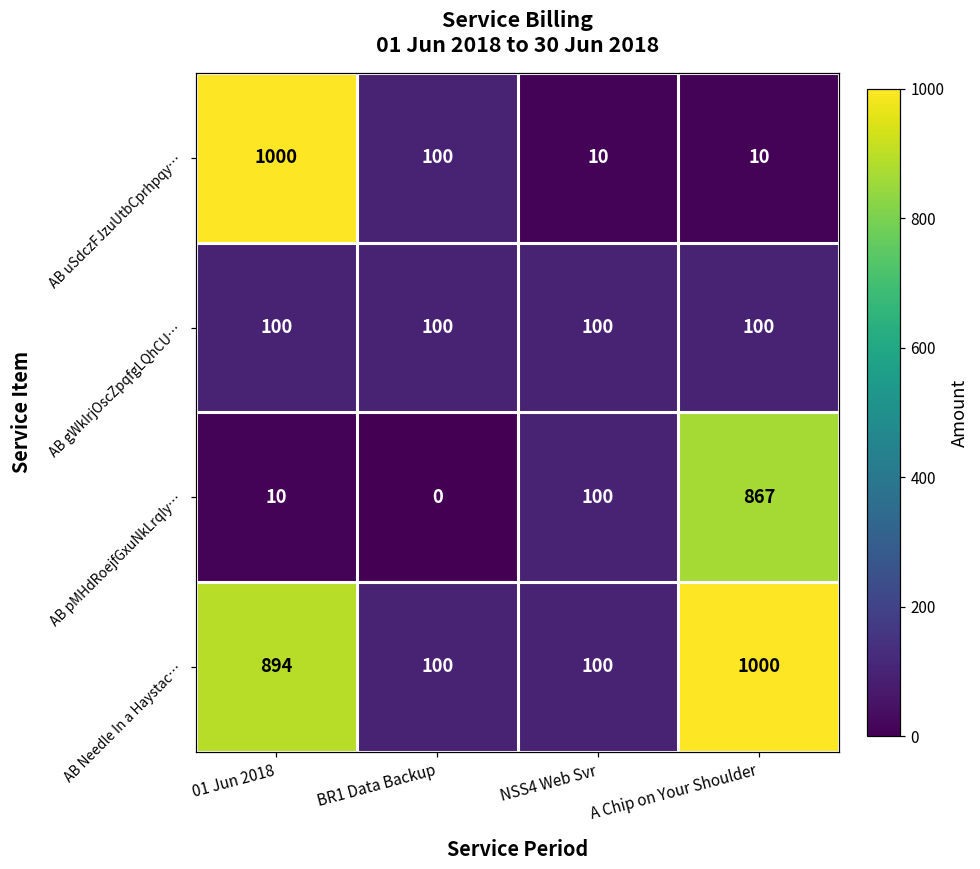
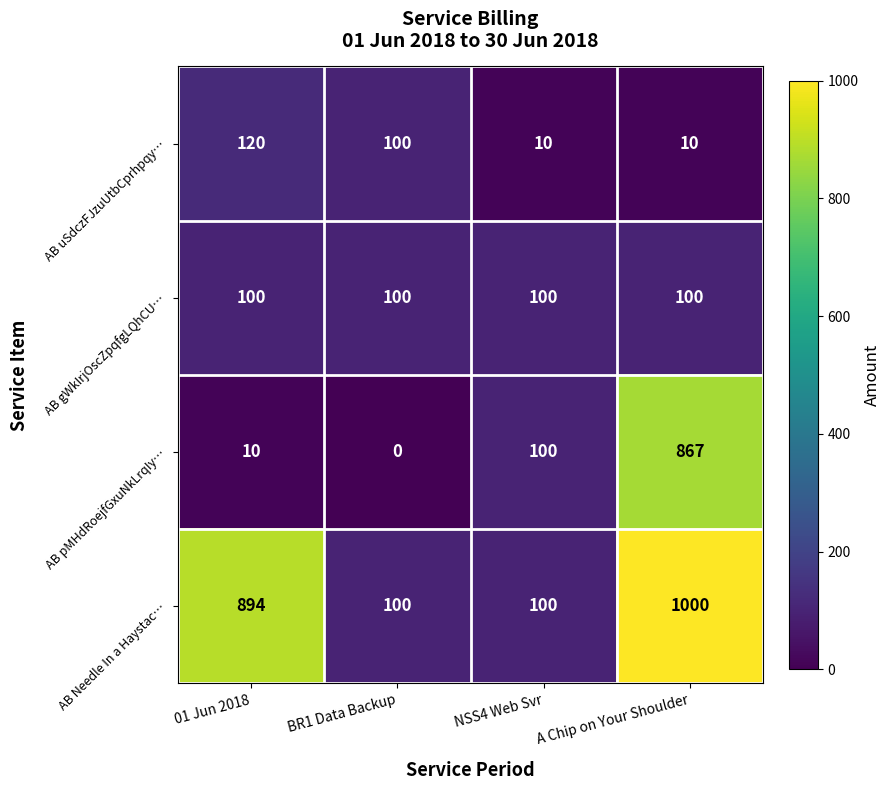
AB uSdczFJzuUtbCprhpqy…, 01 Jun 2018: 1000 -> 120
